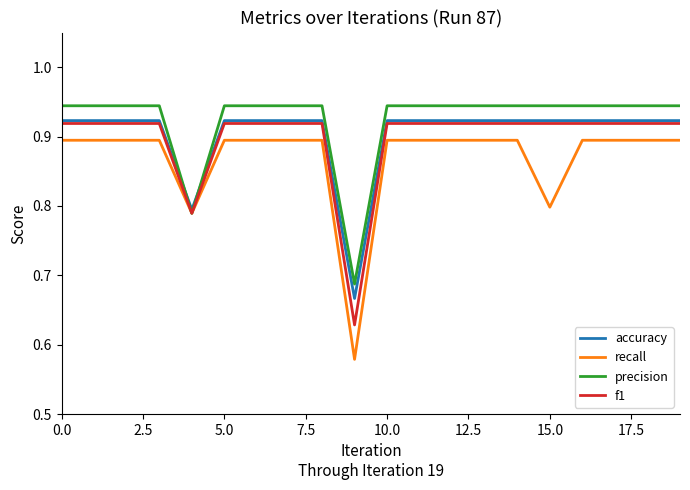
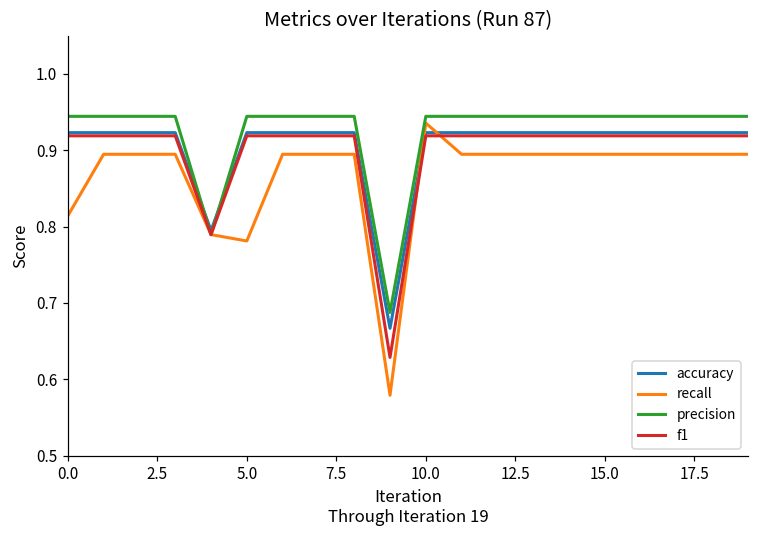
recall, 0.0: 0.89 -> 0.81
recall, 5.0: 0.89 -> 0.78
recall, 10.0: 0.89 -> 0.94
recall, 15.0: 0.80 -> 0.89
